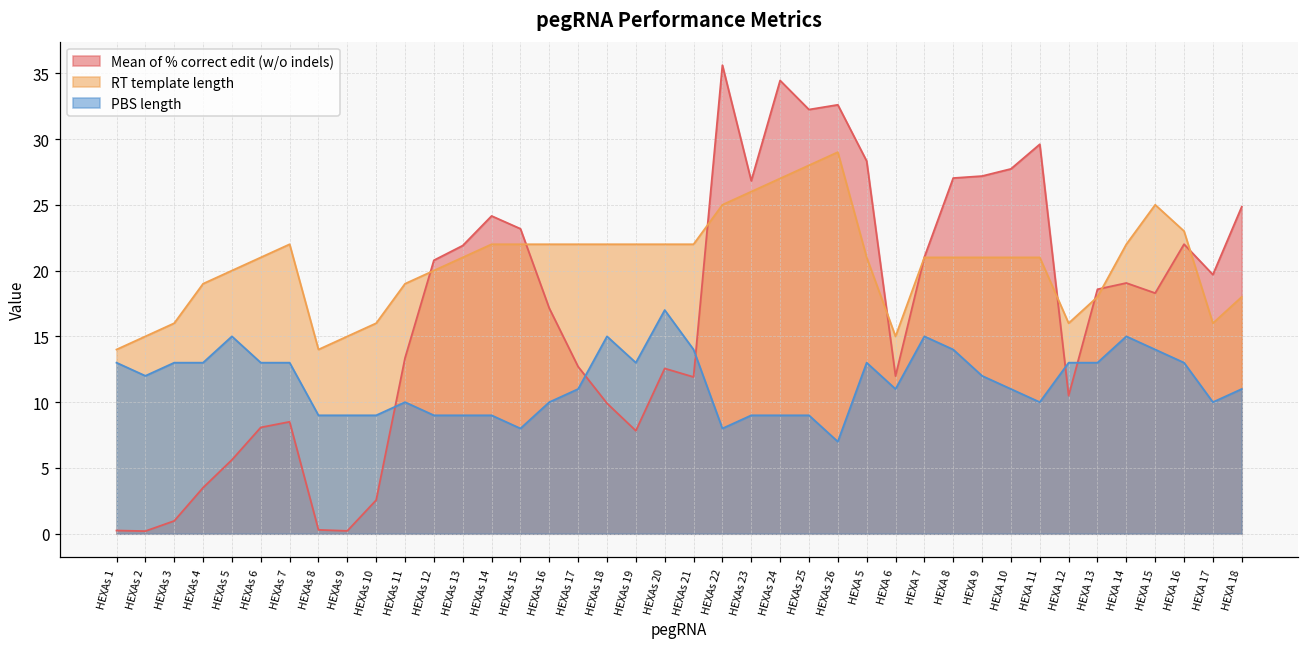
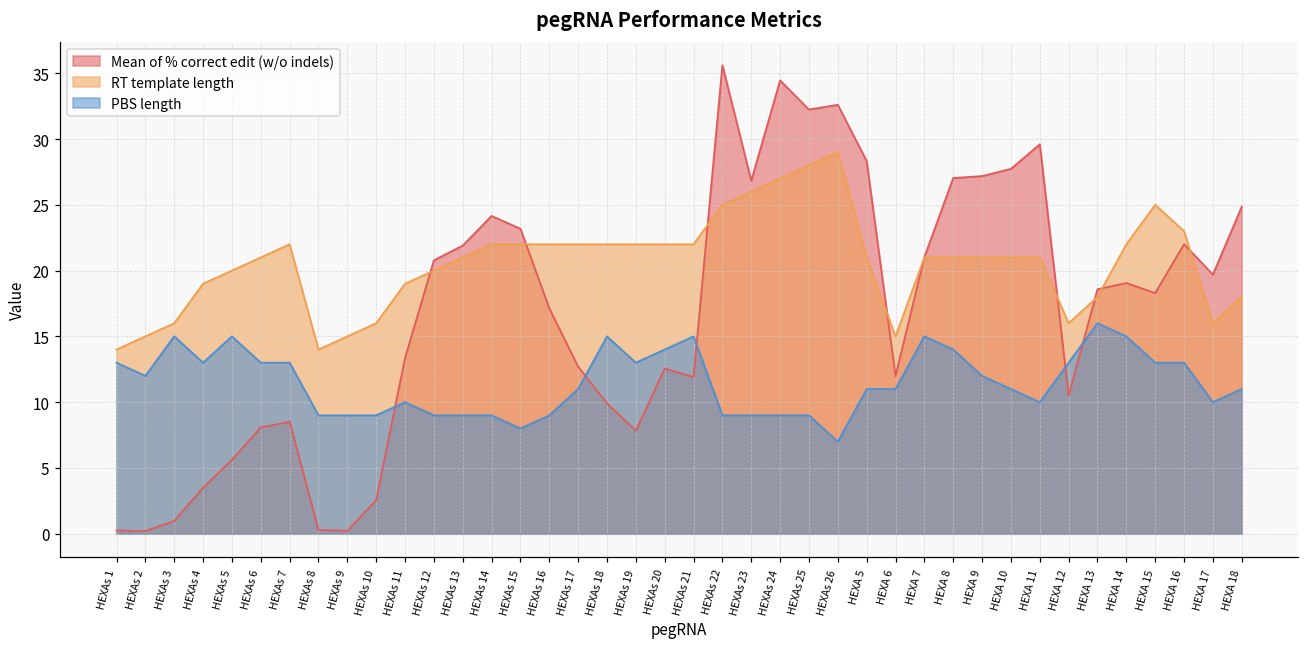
PBS length, HEXAs 3: 13 -> 15
PBS length, HEXAs 16: 10 -> 9
PBS length, HEXAs 20: 17 -> 14
PBS length, HEXAs 21: 14 -> 15
PBS length, HEXAs 22: 8 -> 9
PBS length, HEXA 5: 13 -> 11
PBS length, HEXA 13: 13 -> 16
PBS length, HEXA 15: 14 -> 13
